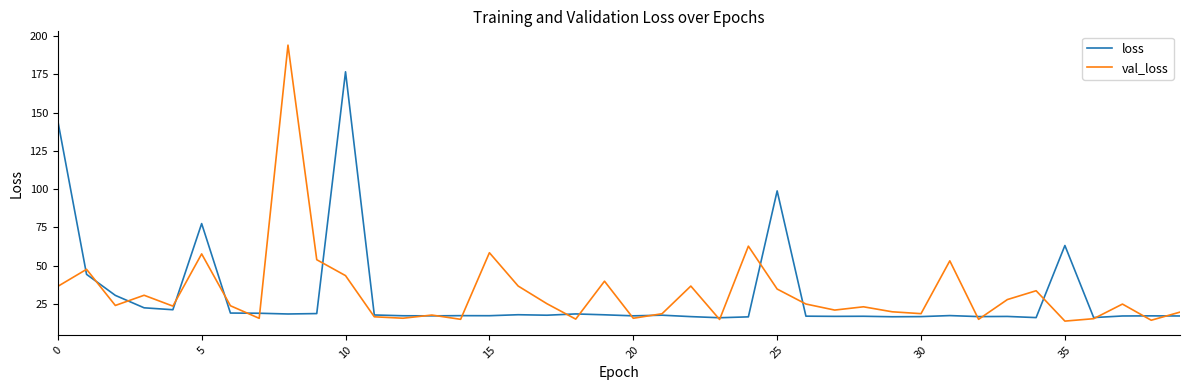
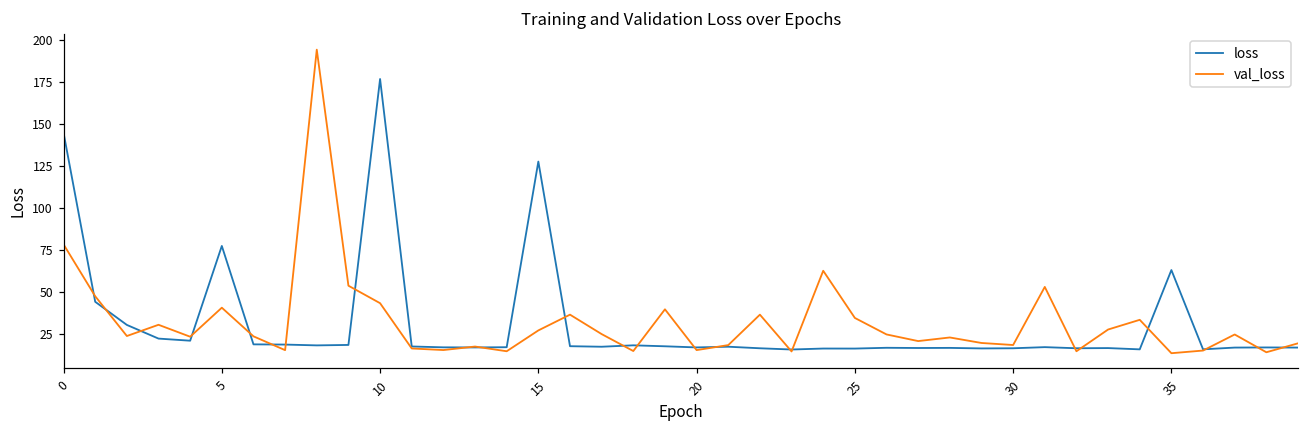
val_loss, 0: 36 -> 78
val_loss, 5: 58 -> 41
loss, 15: 17 -> 128
val_loss, 15: 58 -> 27
loss, 25: 99 -> 17
